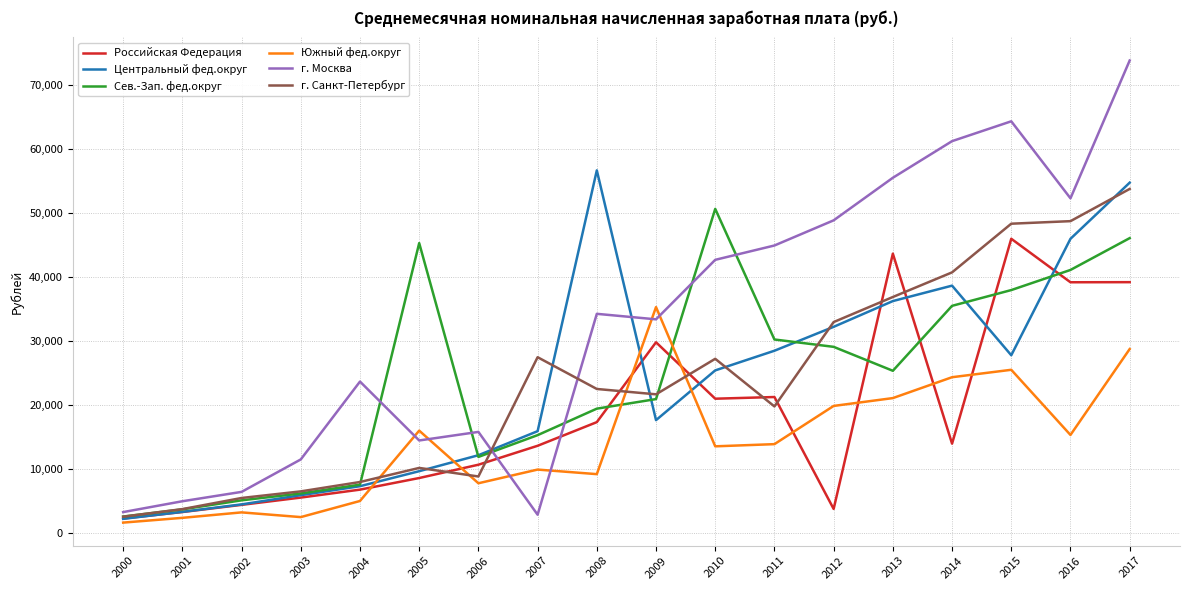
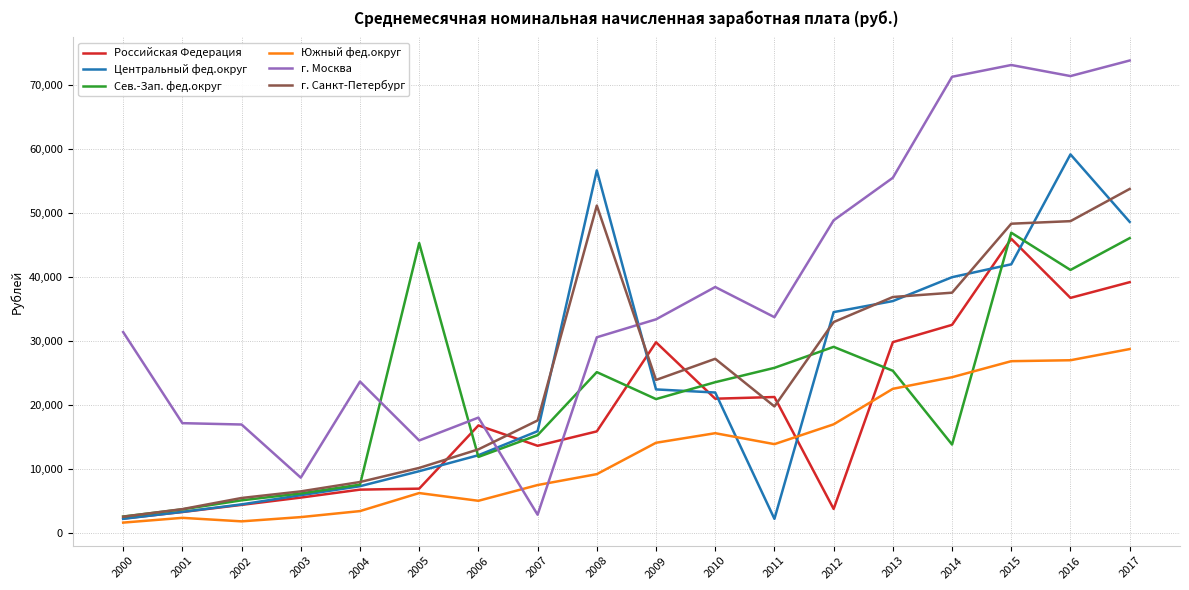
г. Москва, 2000: 3,000 -> 31,000
г. Москва, 2001: 5,000 -> 17,000
Южный фед.округ, 2002: 3,000 -> 2,000
г. Москва, 2002: 6,000 -> 17,000
г. Москва, 2003: 11,000 -> 9,000
Южный фед.округ, 2004: 5,000 -> 3,000
Российская Федерация, 2005: 9,000 -> 7,000
Южный фед.округ, 2005: 16,000 -> 6,000
Российская Федерация, 2006: 11,000 -> 17,000
Южный фед.округ, 2006: 8,000 -> 5,000
г. Москва, 2006: 16,000 -> 18,000
г. Санкт-Петербург, 2006: 9,000 -> 13,000
Южный фед.округ, 2007: 10,000 -> 7,000
г. Санкт-Петербург, 2007: 27,000 -> 18,000
Российская Федерация, 2008: 17,000 -> 16,000
Сев.-Зап. фед.округ, 2008: 19,000 -> 25,000
г. Москва, 2008: 34,000 -> 31,000
г. Санкт-Петербург, 2008: 22,000 -> 51,000
Центральный фед.округ, 2009: 18,000 -> 22,000
Южный фед.округ, 2009: 35,000 -> 14,000
г. Санкт-Петербург, 2009: 22,000 -> 24,000
Центральный фед.округ, 2010: 25,000 -> 22,000
Сев.-Зап. фед.округ, 2010: 51,000 -> 24,000
Южный фед.округ, 2010: 14,000 -> 16,000
г. Москва, 2010: 43,000 -> 38,000
Центральный фед.округ, 2011: 28,000 -> 2,000
Сев.-Зап. фед.округ, 2011: 30,000 -> 26,000
г. Москва, 2011: 45,000 -> 34,000
Центральный фед.округ, 2012: 32,000 -> 34,000
Южный фед.округ, 2012: 20,000 -> 17,000
Российская Федерация, 2013: 44,000 -> 30,000
Южный фед.округ, 2013: 21,000 -> 22,000
Российская Федерация, 2014: 14,000 -> 32,000
Центральный фед.округ, 2014: 39,000 -> 40,000
Сев.-Зап. фед.округ, 2014: 35,000 -> 14,000
г. Москва, 2014: 61,000 -> 71,000
г. Санкт-Петербург, 2014: 41,000 -> 38,000
Центральный фед.округ, 2015: 28,000 -> 42,000
Сев.-Зап. фед.округ, 2015: 38,000 -> 47,000
Южный фед.округ, 2015: 25,000 -> 27,000
г. Москва, 2015: 64,000 -> 73,000
Российская Федерация, 2016: 39,000 -> 37,000
Центральный фед.округ, 2016: 46,000 -> 59,000
Южный фед.округ, 2016: 15,000 -> 27,000
г. Москва, 2016: 52,000 -> 71,000
Центральный фед.округ, 2017: 55,000 -> 49,000
